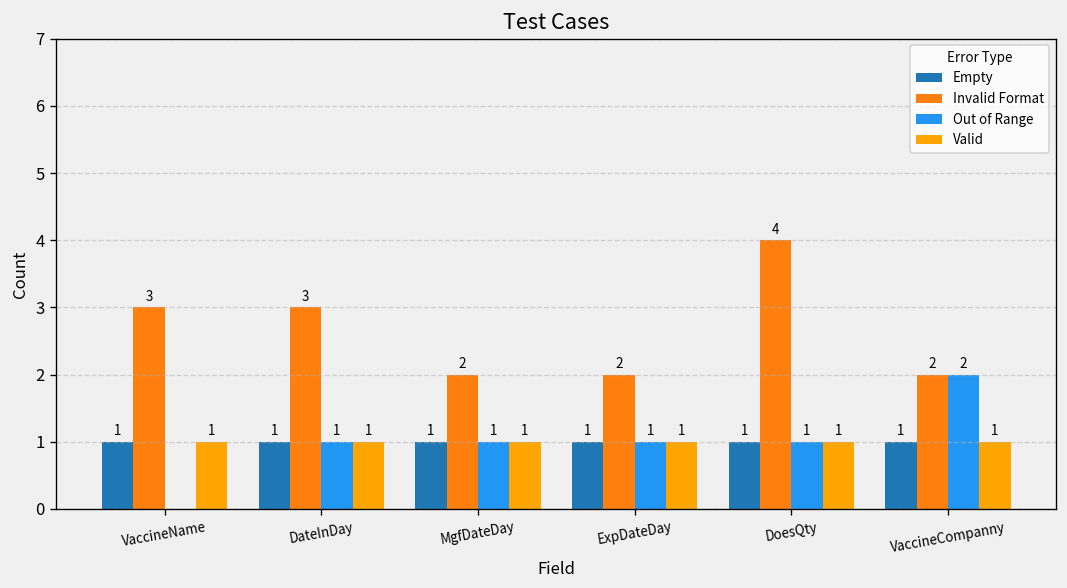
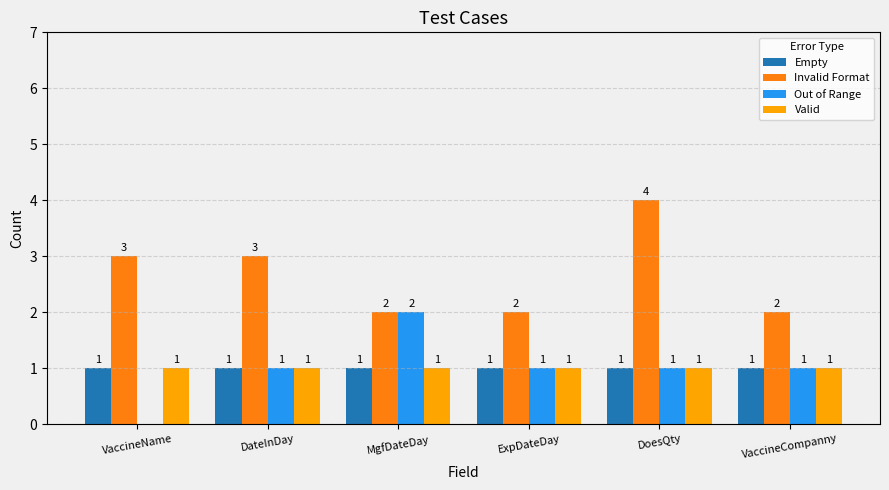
Out of Range, MgfDateDay: 1 -> 2
Out of Range, VaccineCompanny: 2 -> 1
